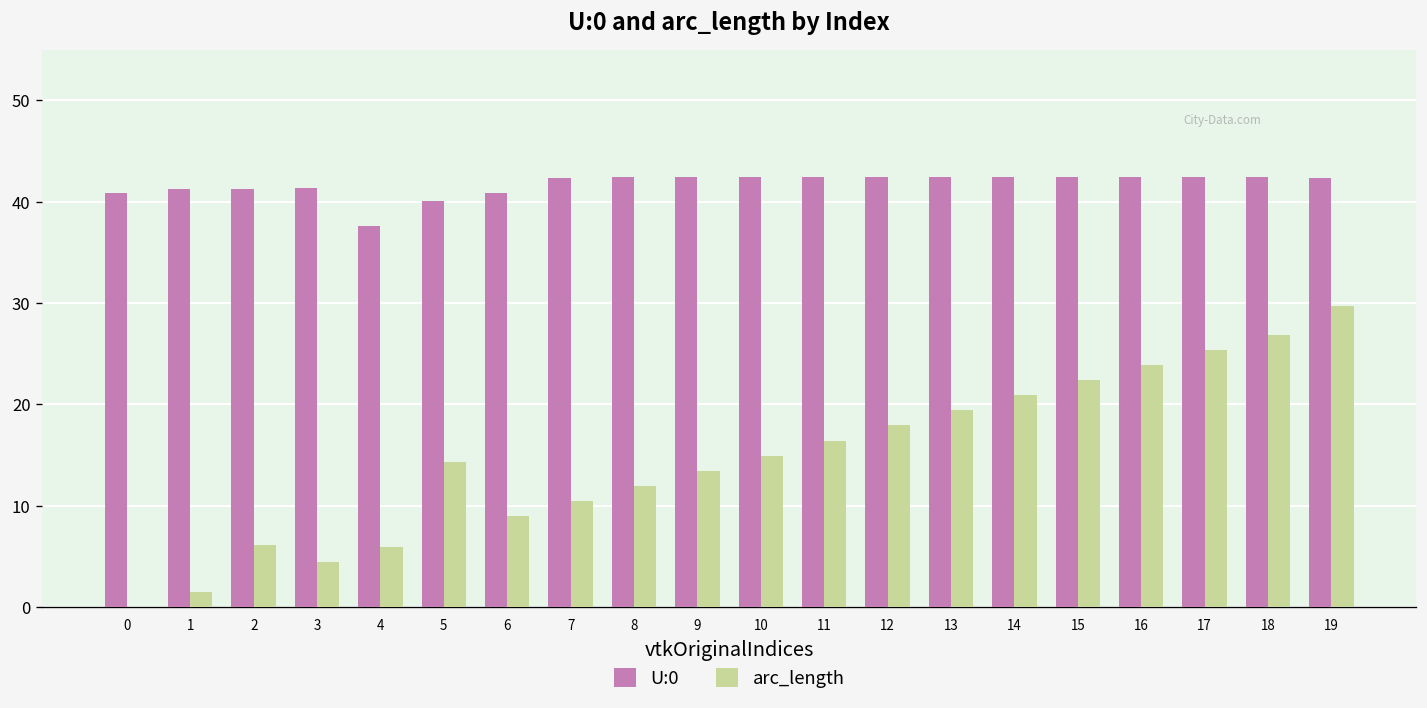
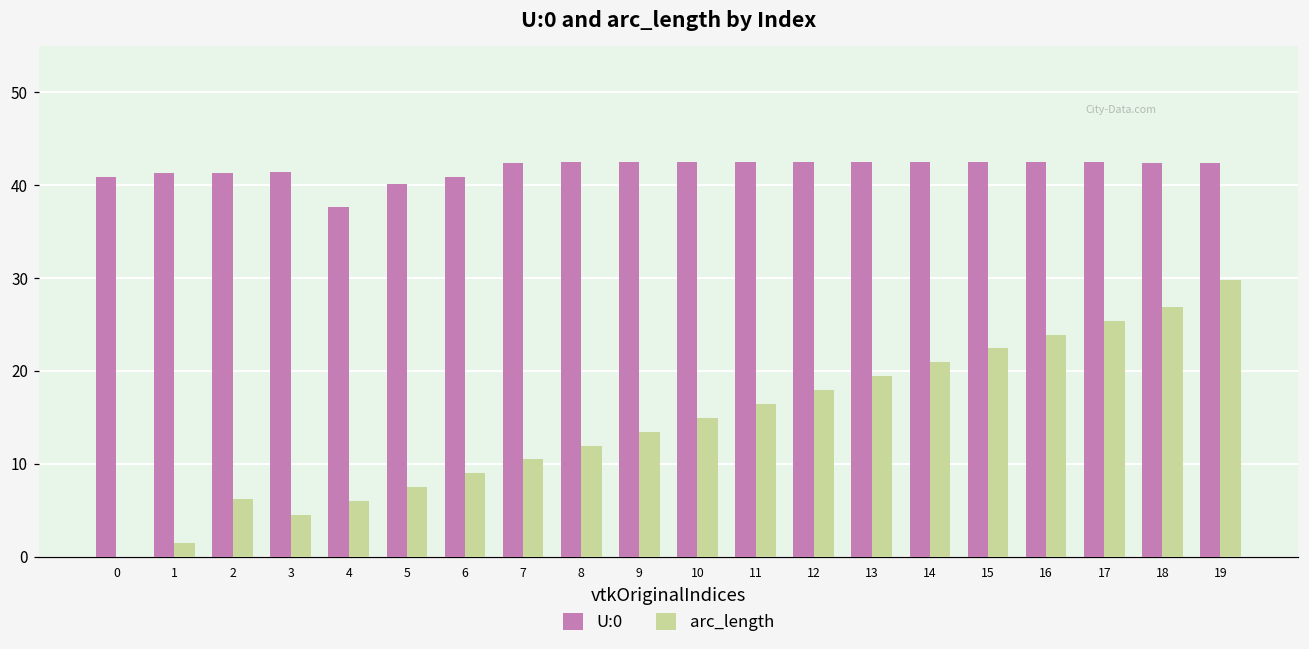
arc_length, 5: 14 -> 7
